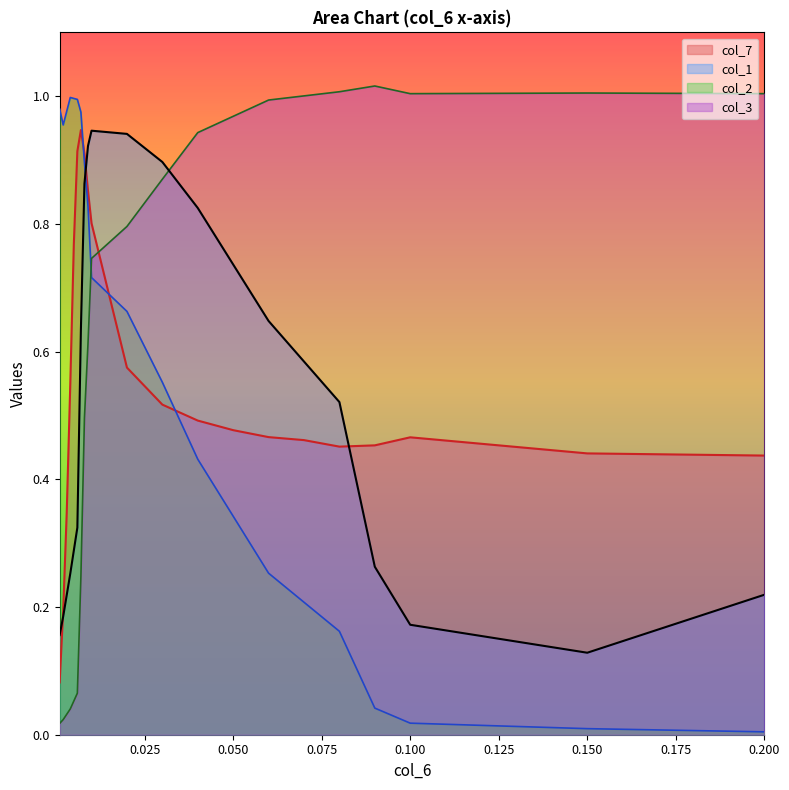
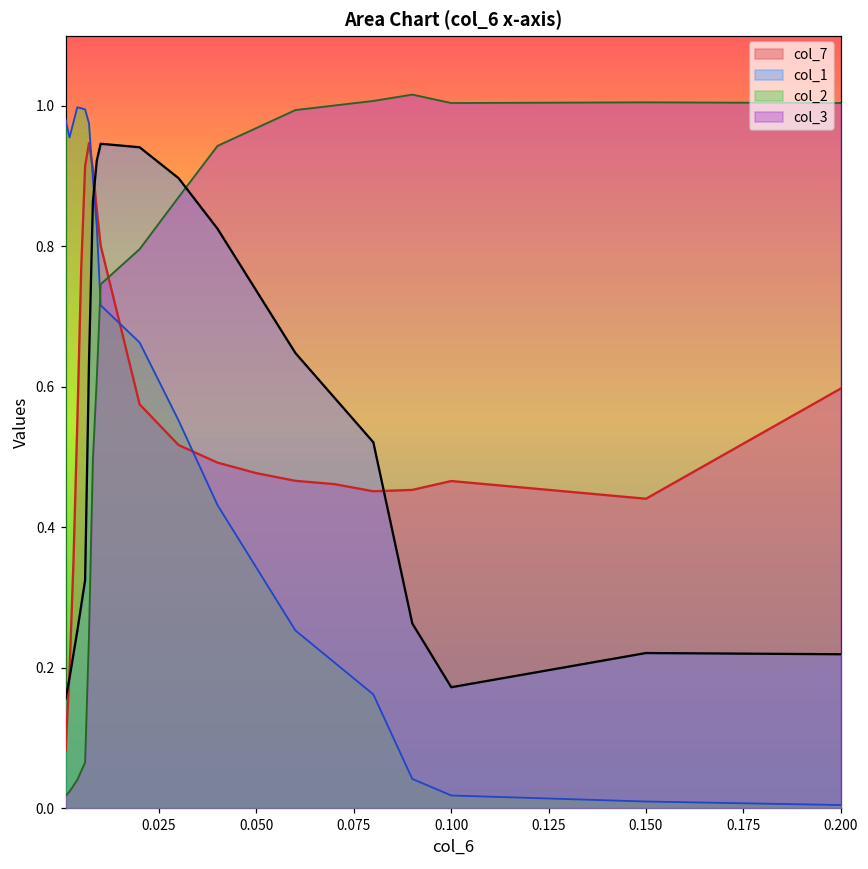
col_1, 0.150: 0.13 -> 0.22
col_7, 0.200: 0.44 -> 0.60
